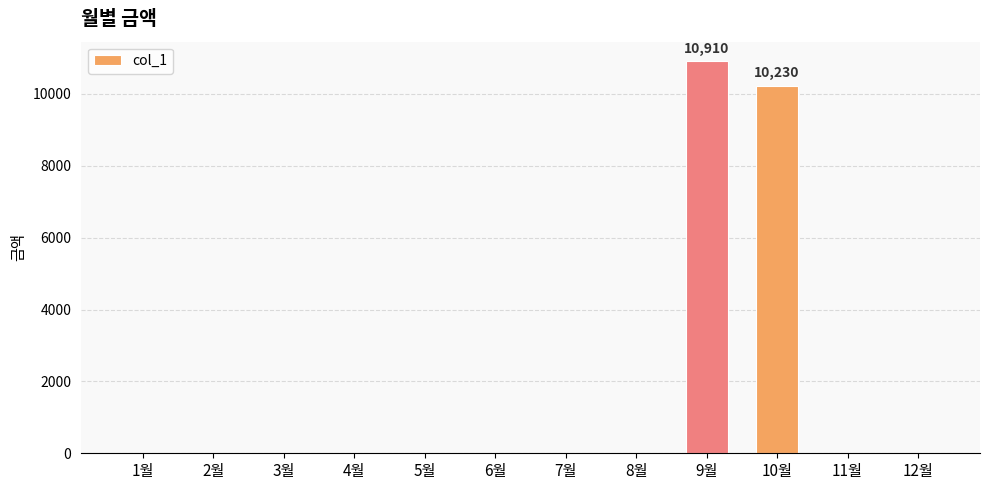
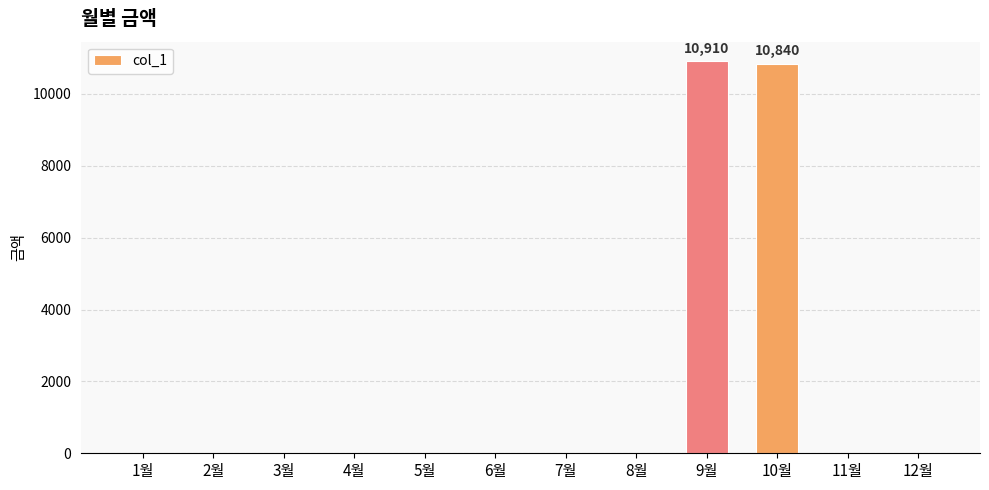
10월: 10,230 -> 10,840
